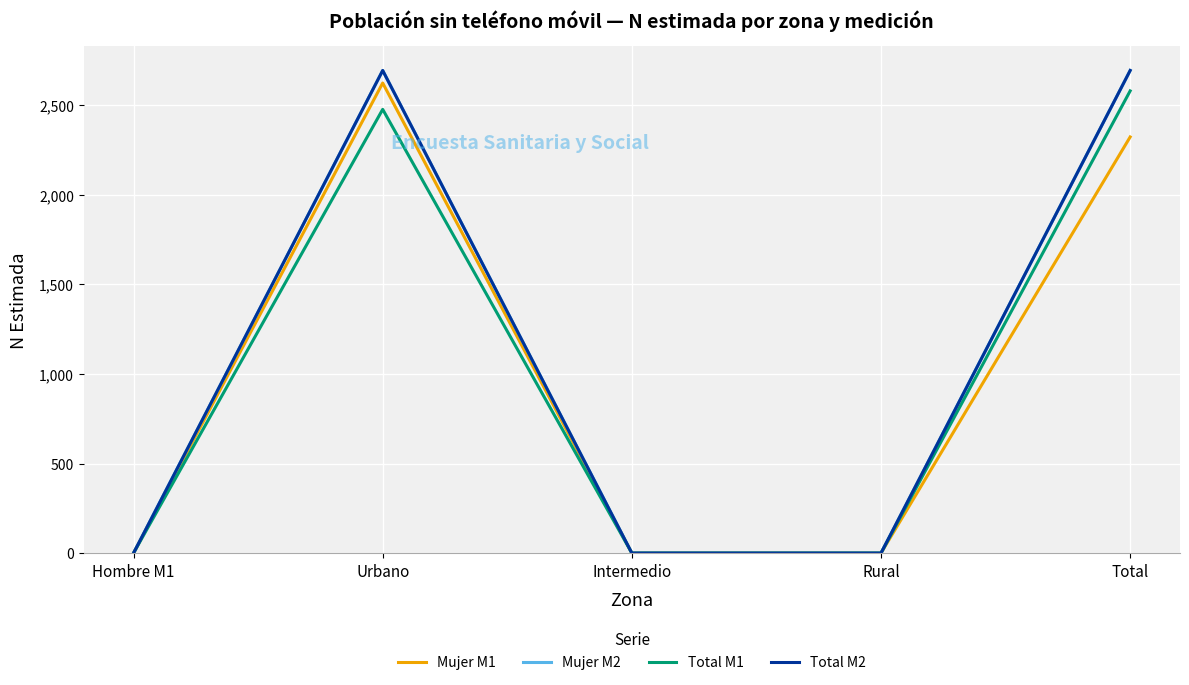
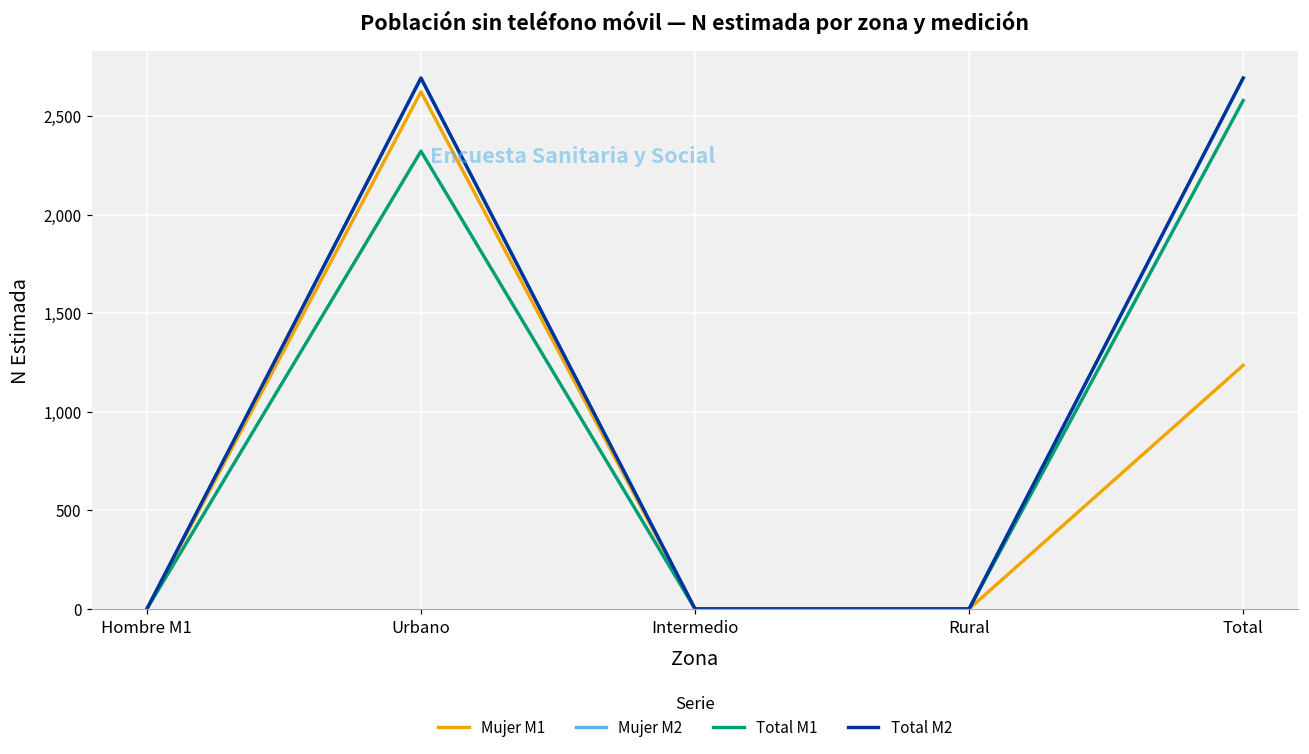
Total M1, Urbano: 2,480 -> 2,320
Mujer M1, Total: 2,320 -> 1,240
